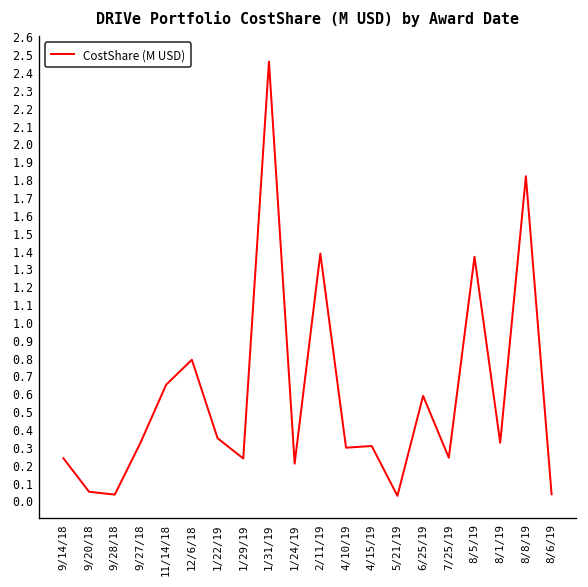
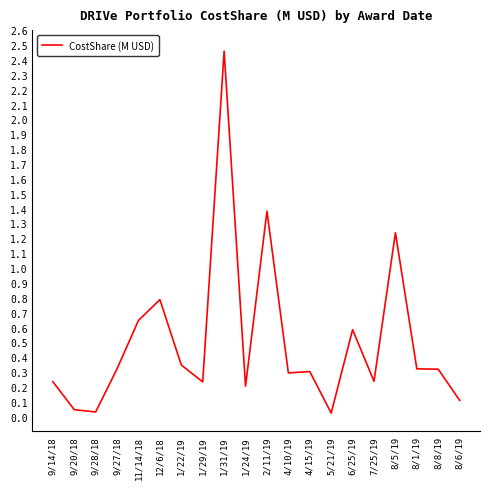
8/5/19: 1.37 -> 1.24
8/8/19: 1.82 -> 0.32
8/6/19: 0.03 -> 0.11
